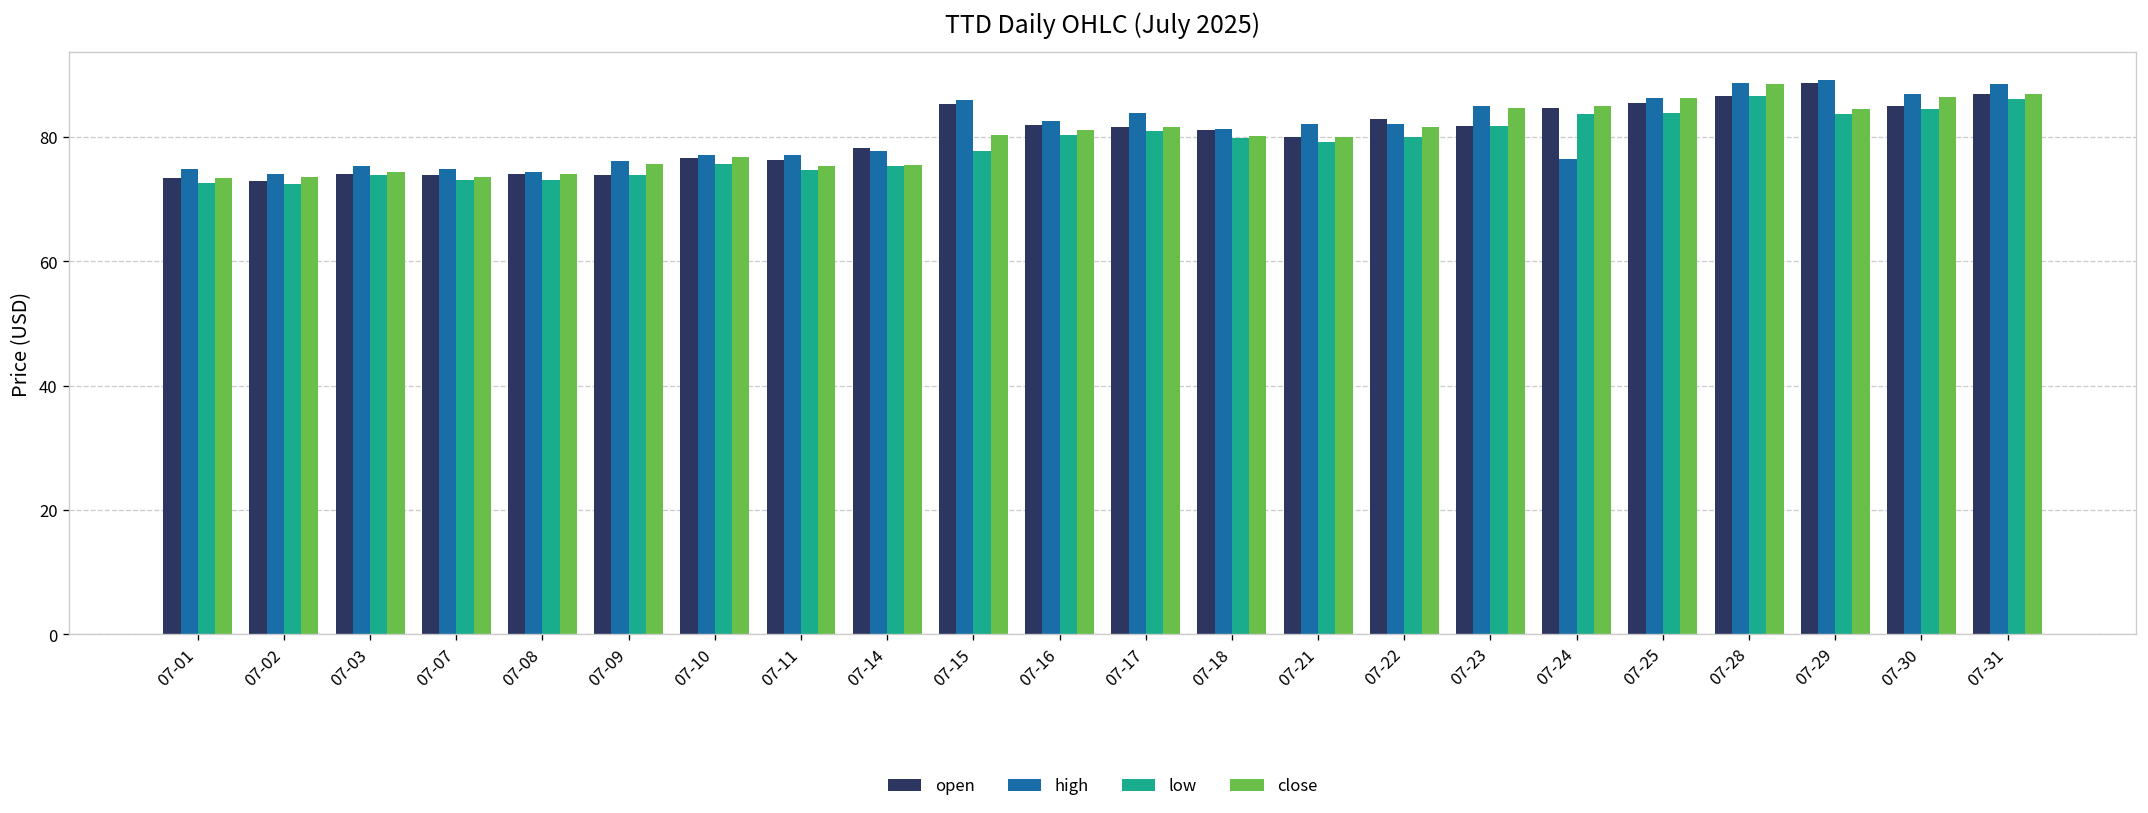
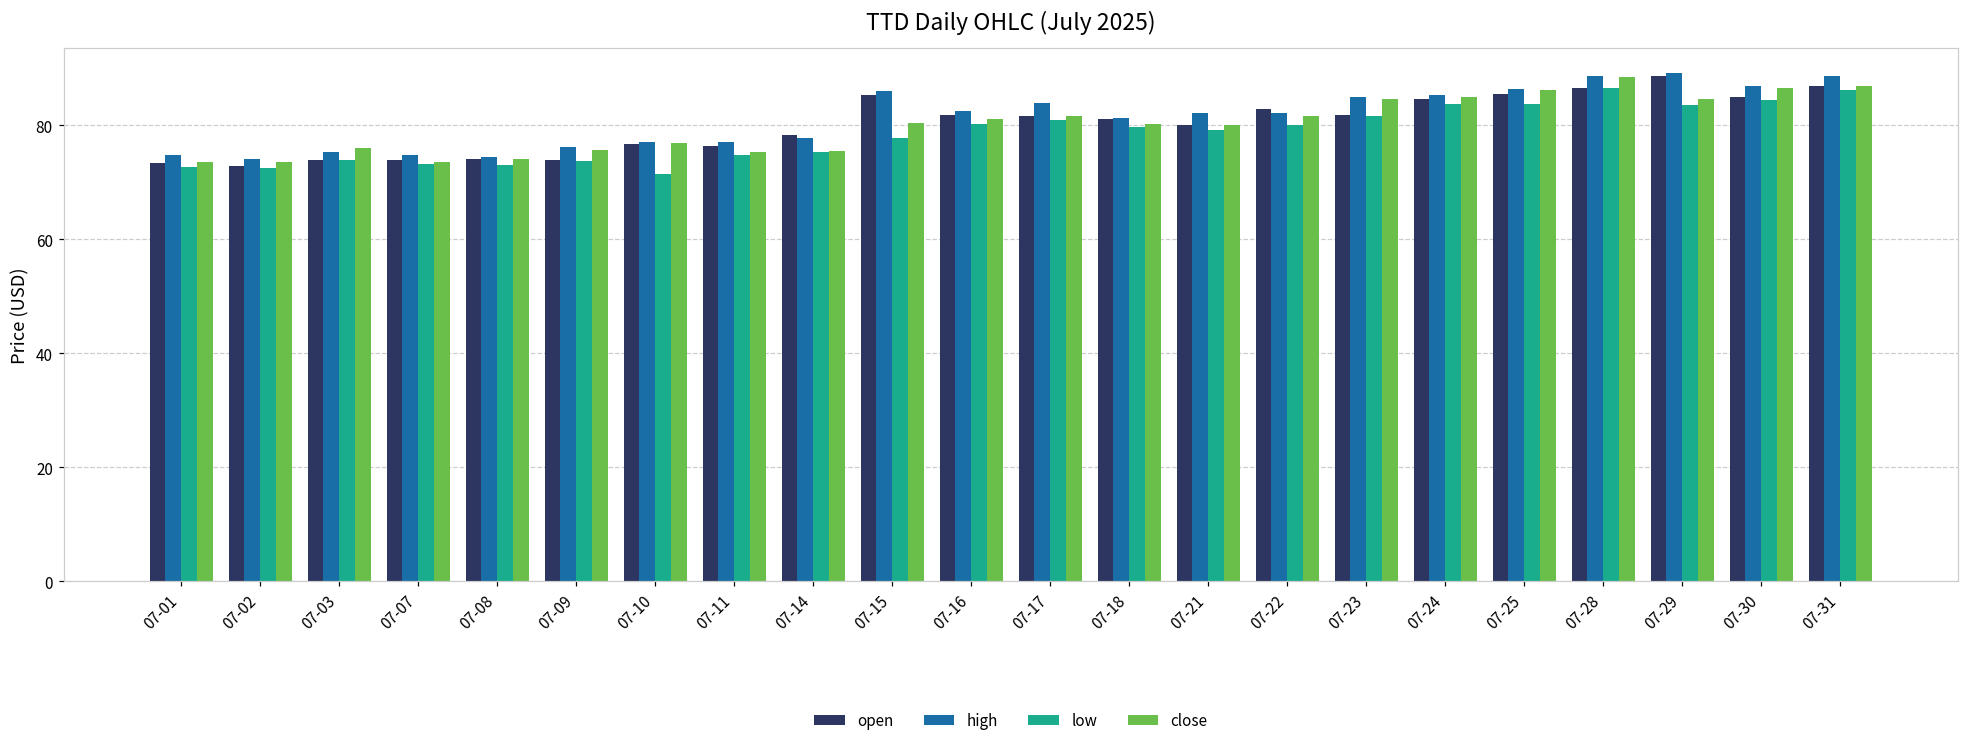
close, 07-03: 74 -> 76
low, 07-10: 76 -> 71
high, 07-24: 77 -> 85
